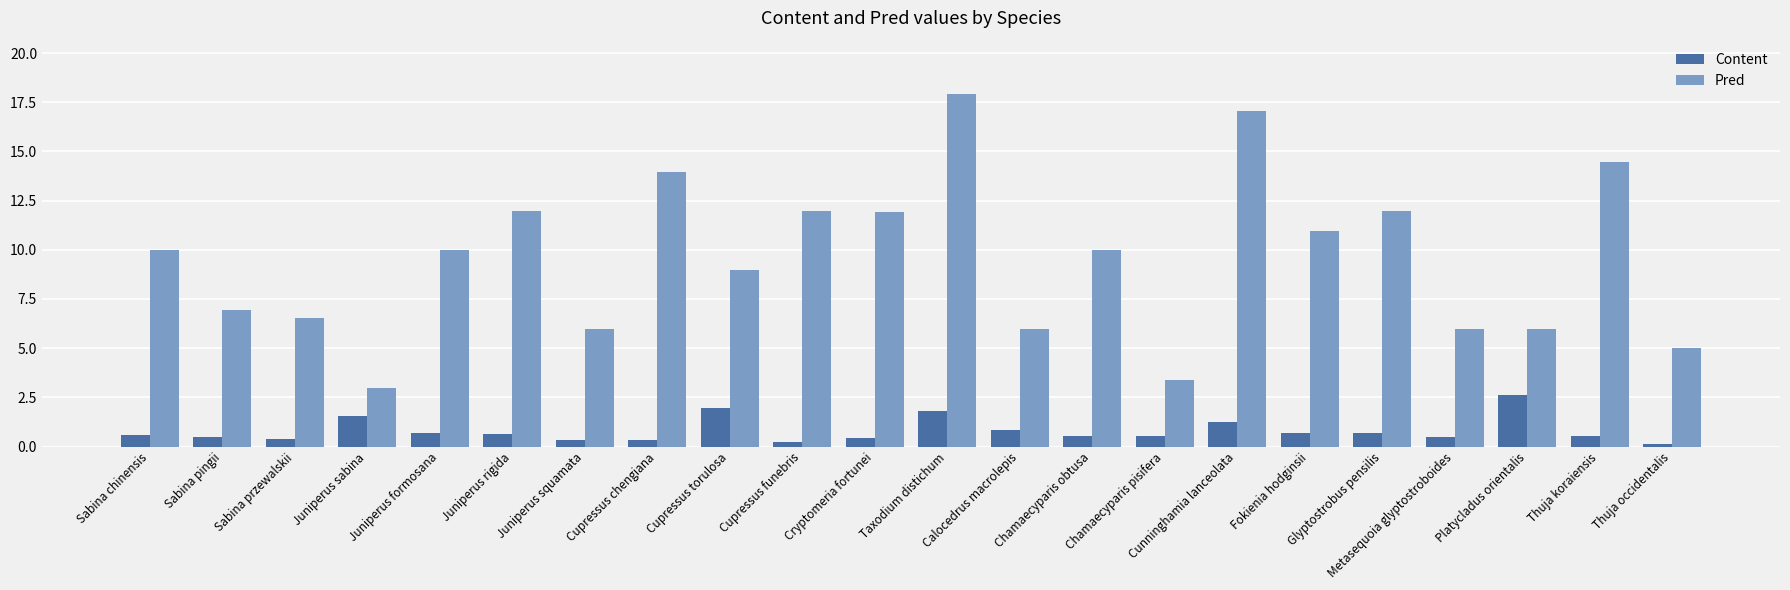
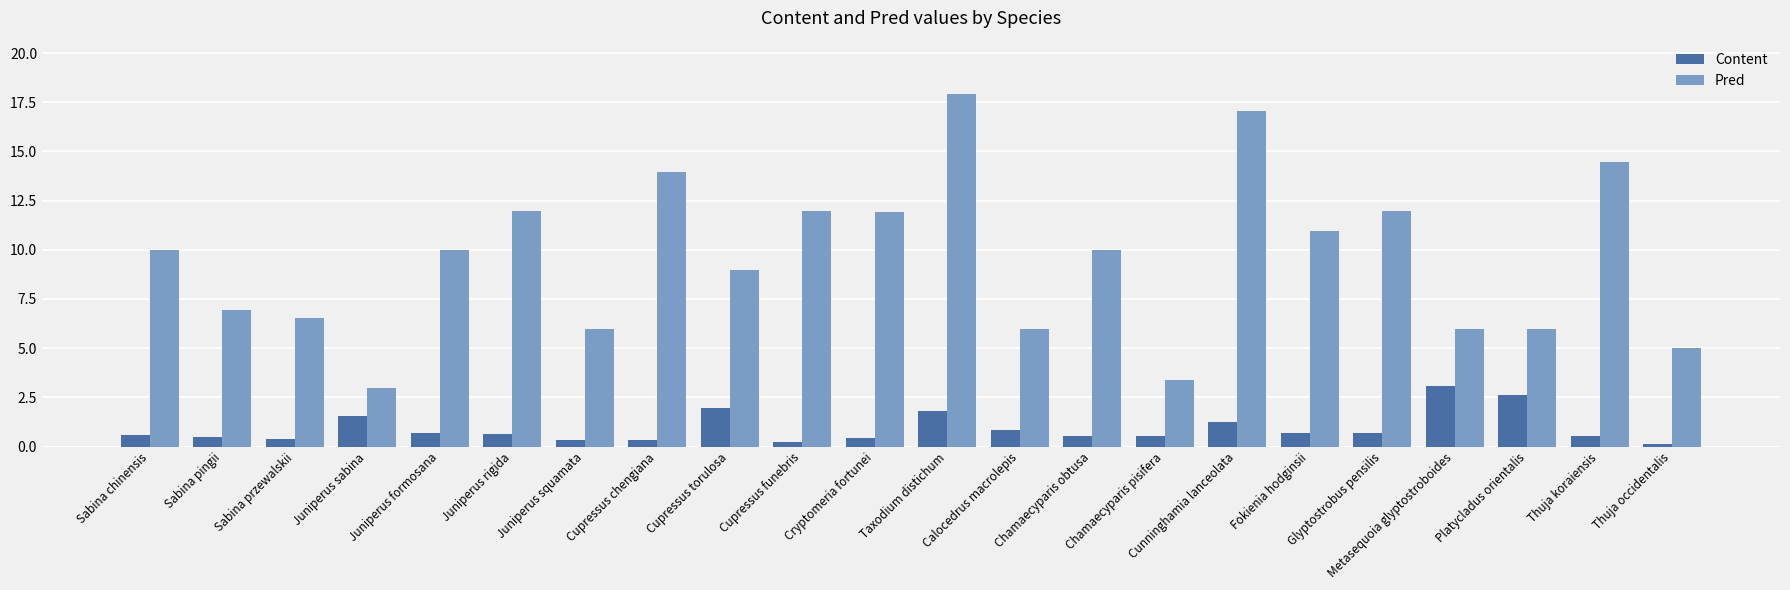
Content, Metasequoia glyptostroboides: 0.5 -> 3.1
